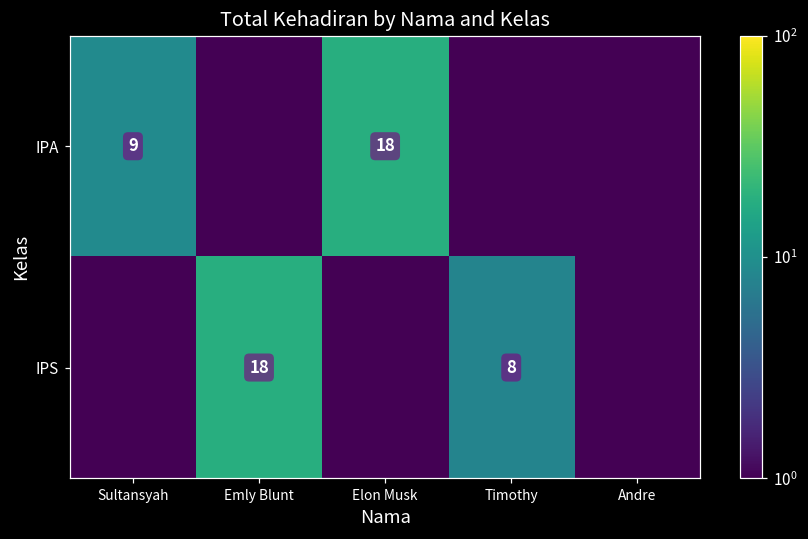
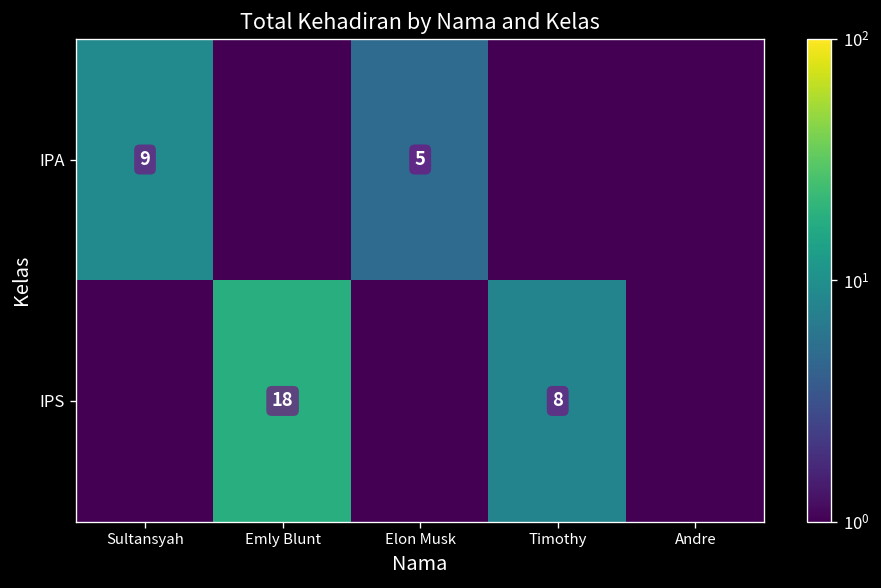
IPA, Elon Musk: 18 -> 5
